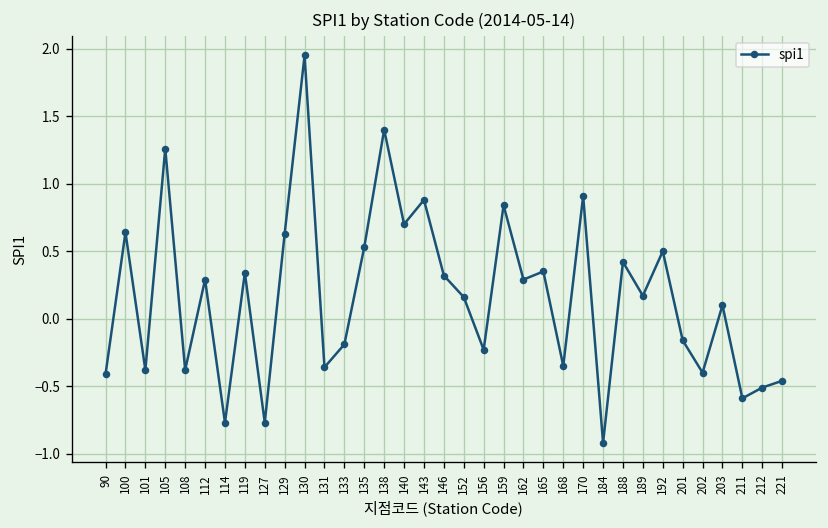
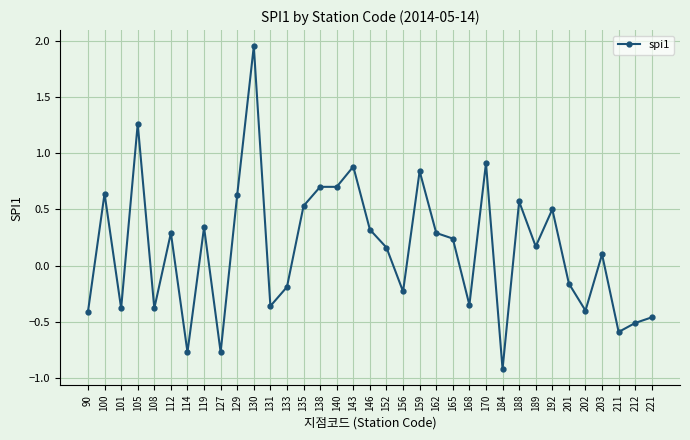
138: 1.4 -> 0.7
165: 0.35 -> 0.24
188: 0.42 -> 0.57
